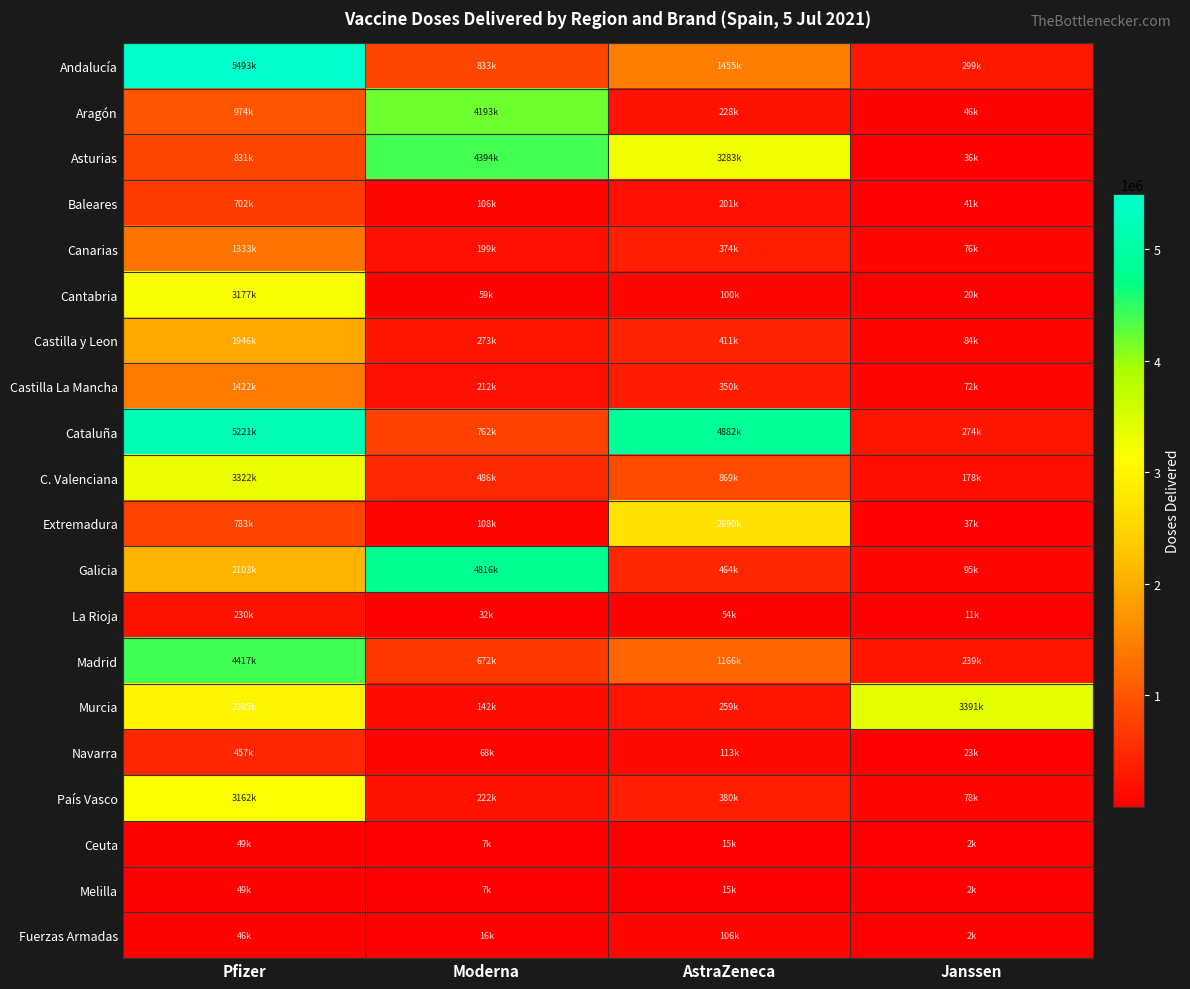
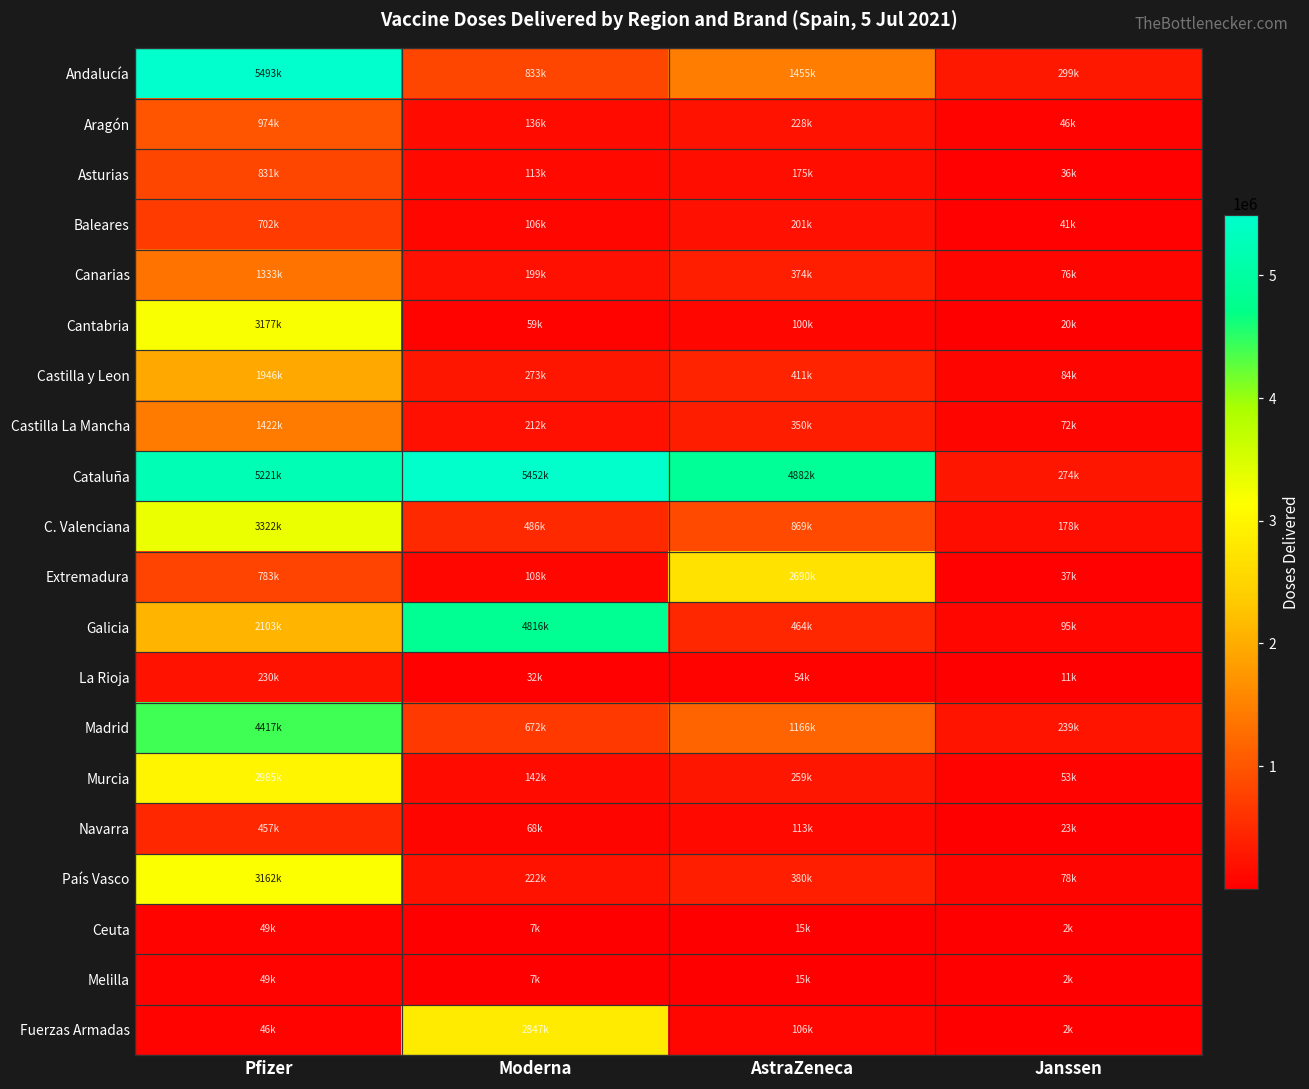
Aragón, Moderna: 4193k -> 136k
Asturias, Moderna: 4394k -> 113k
Asturias, AstraZeneca: 3283k -> 175k
Cataluña, Moderna: 762k -> 5452k
Murcia, Janssen: 3391k -> 53k
Fuerzas Armadas, Moderna: 16k -> 2847k
